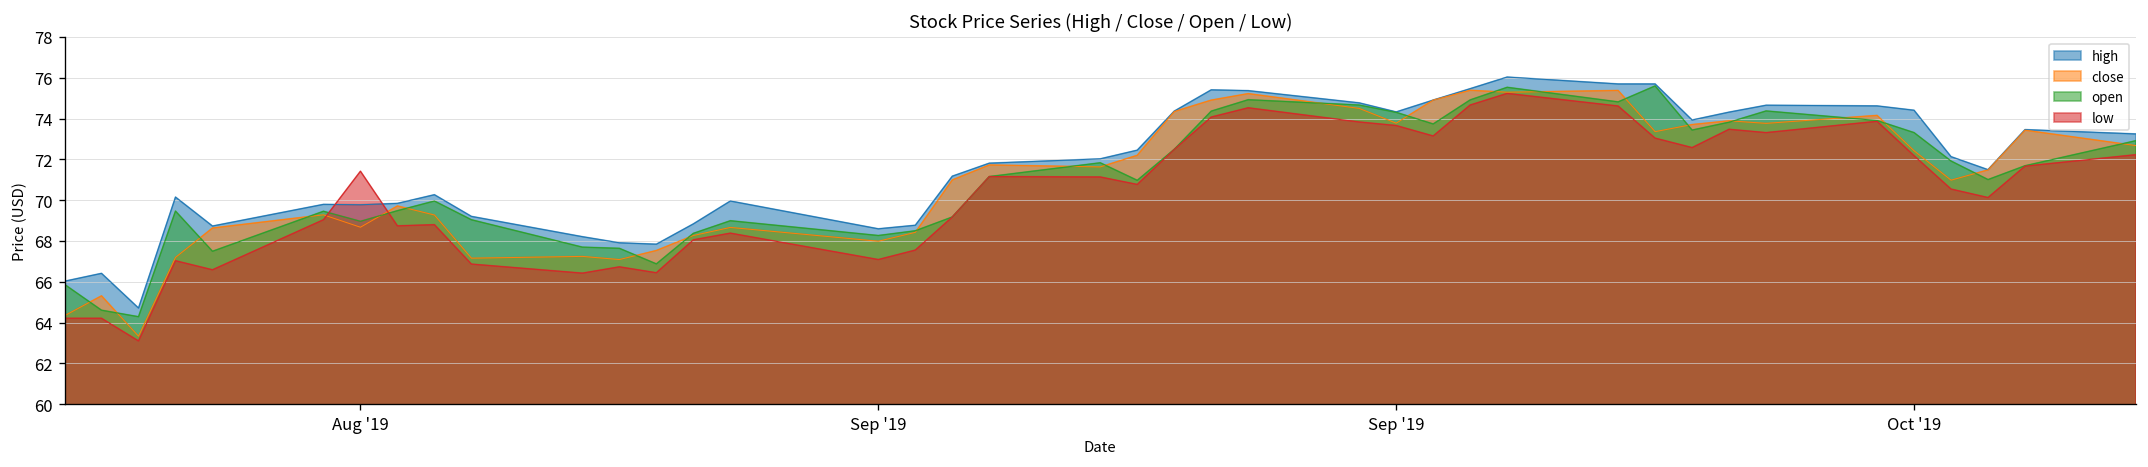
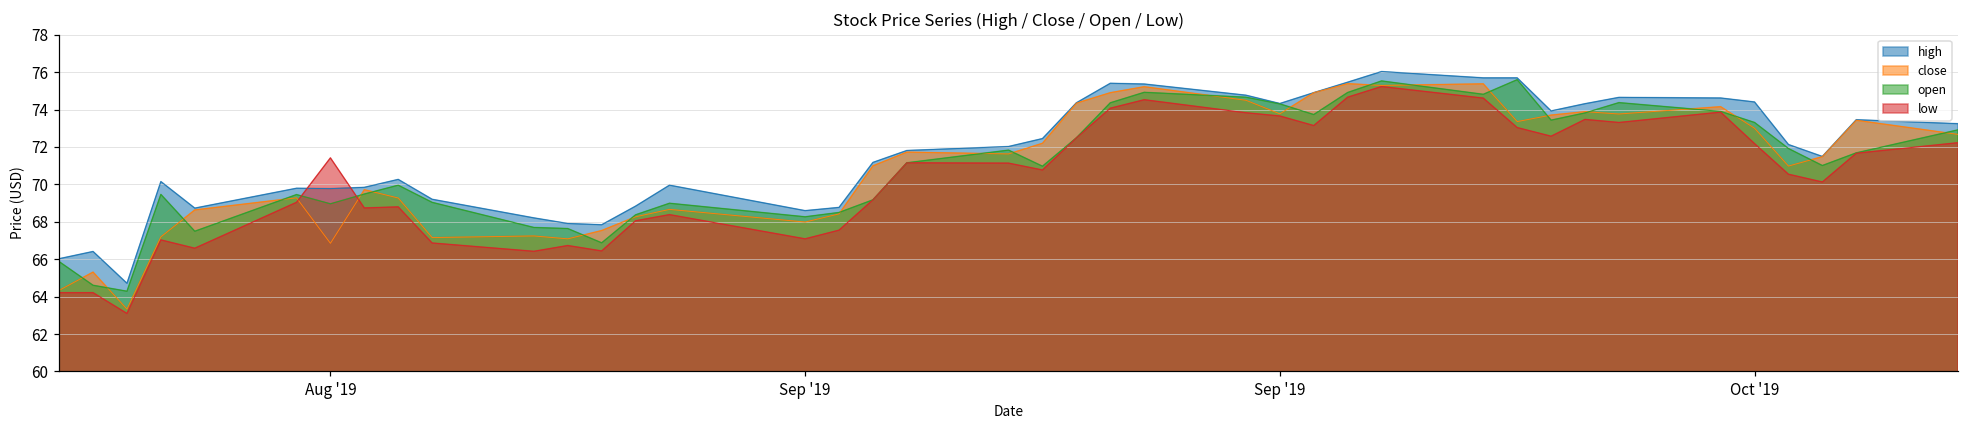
close, Aug '19: 68.7 -> 66.9
close, Oct '19: 72.4 -> 73.0
